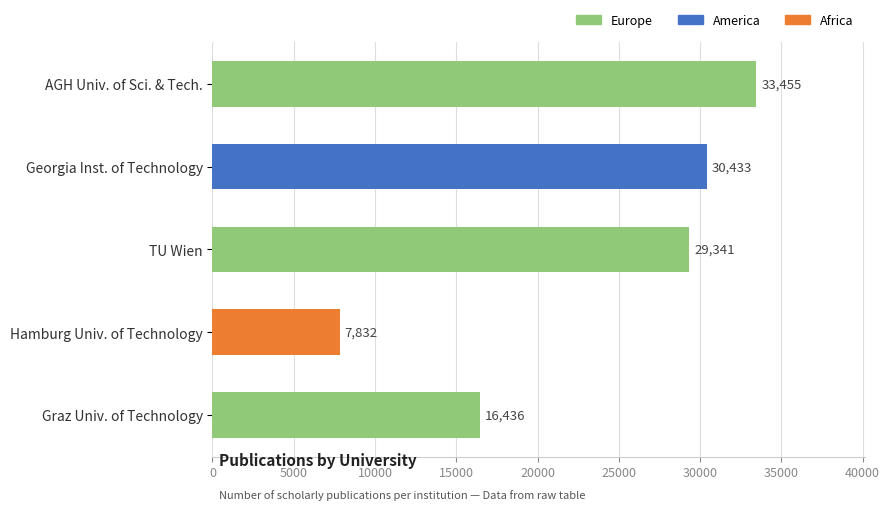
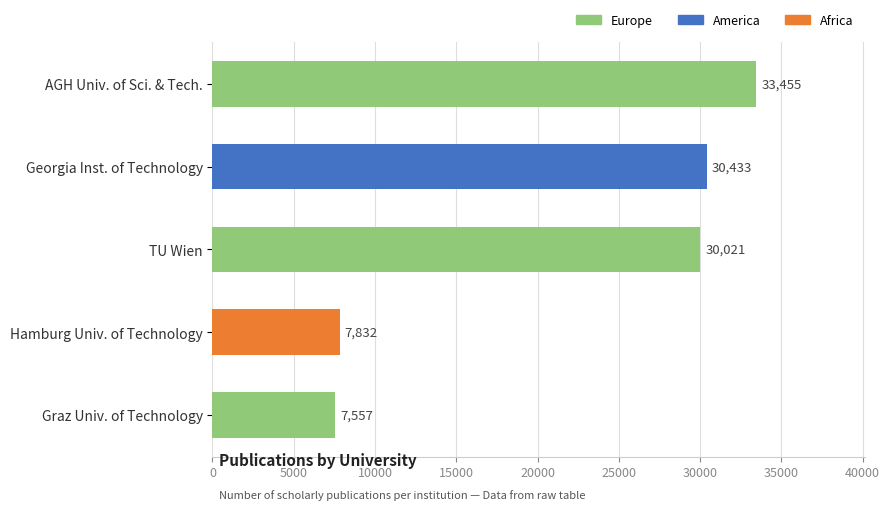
TU Wien: 29,341 -> 30,021
Graz Univ. of Technology: 16,436 -> 7,557
